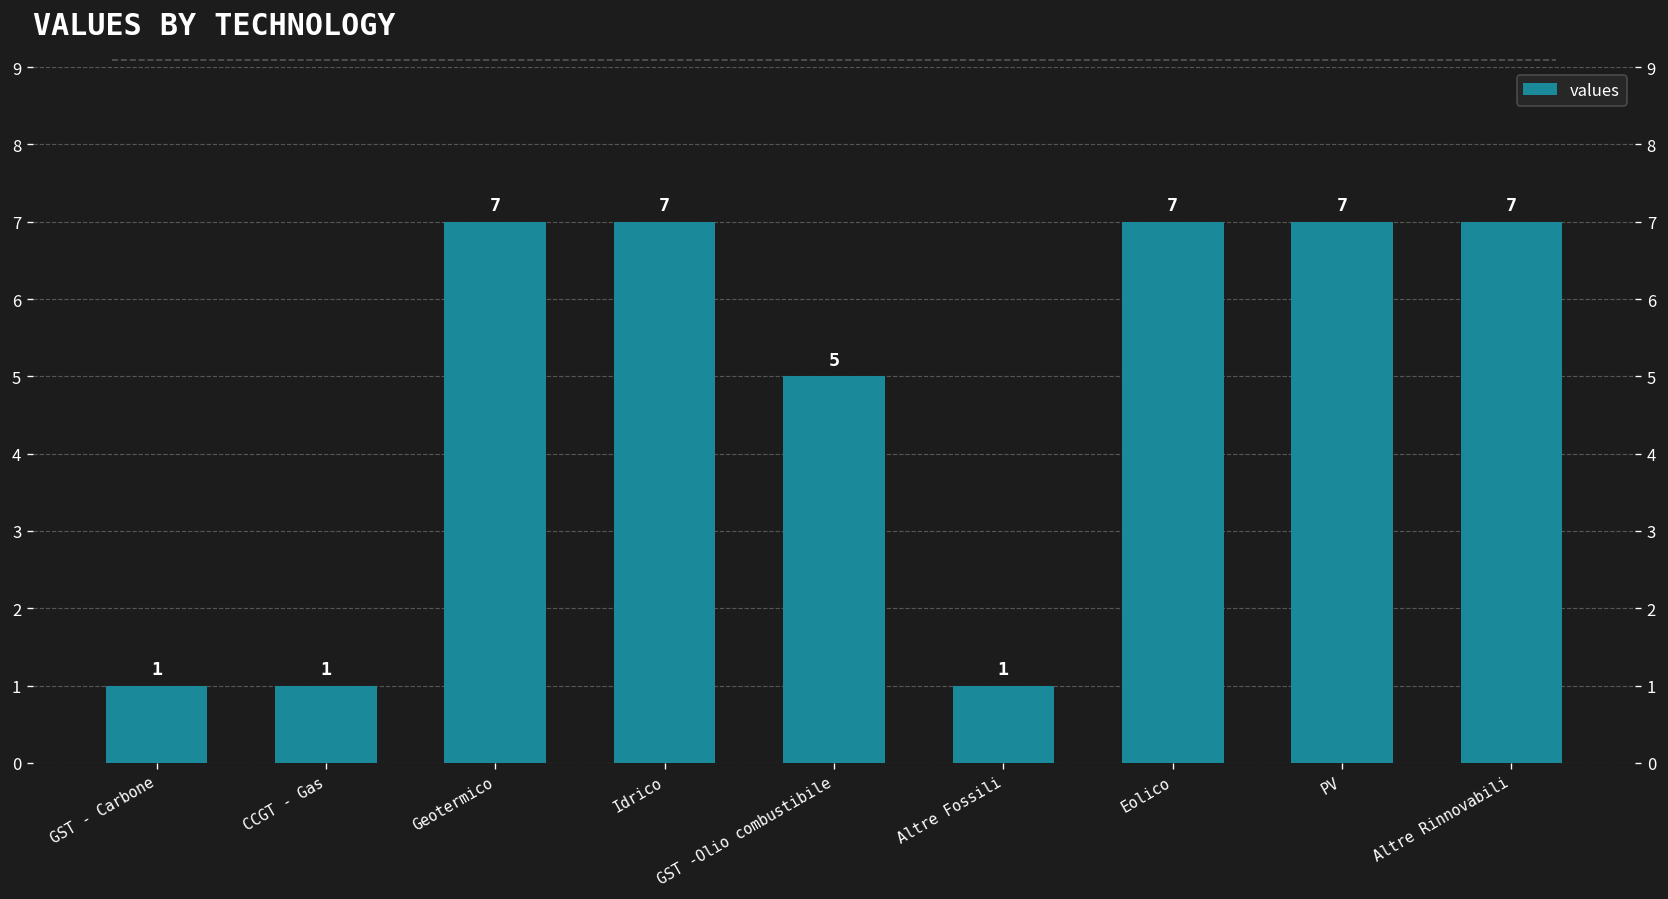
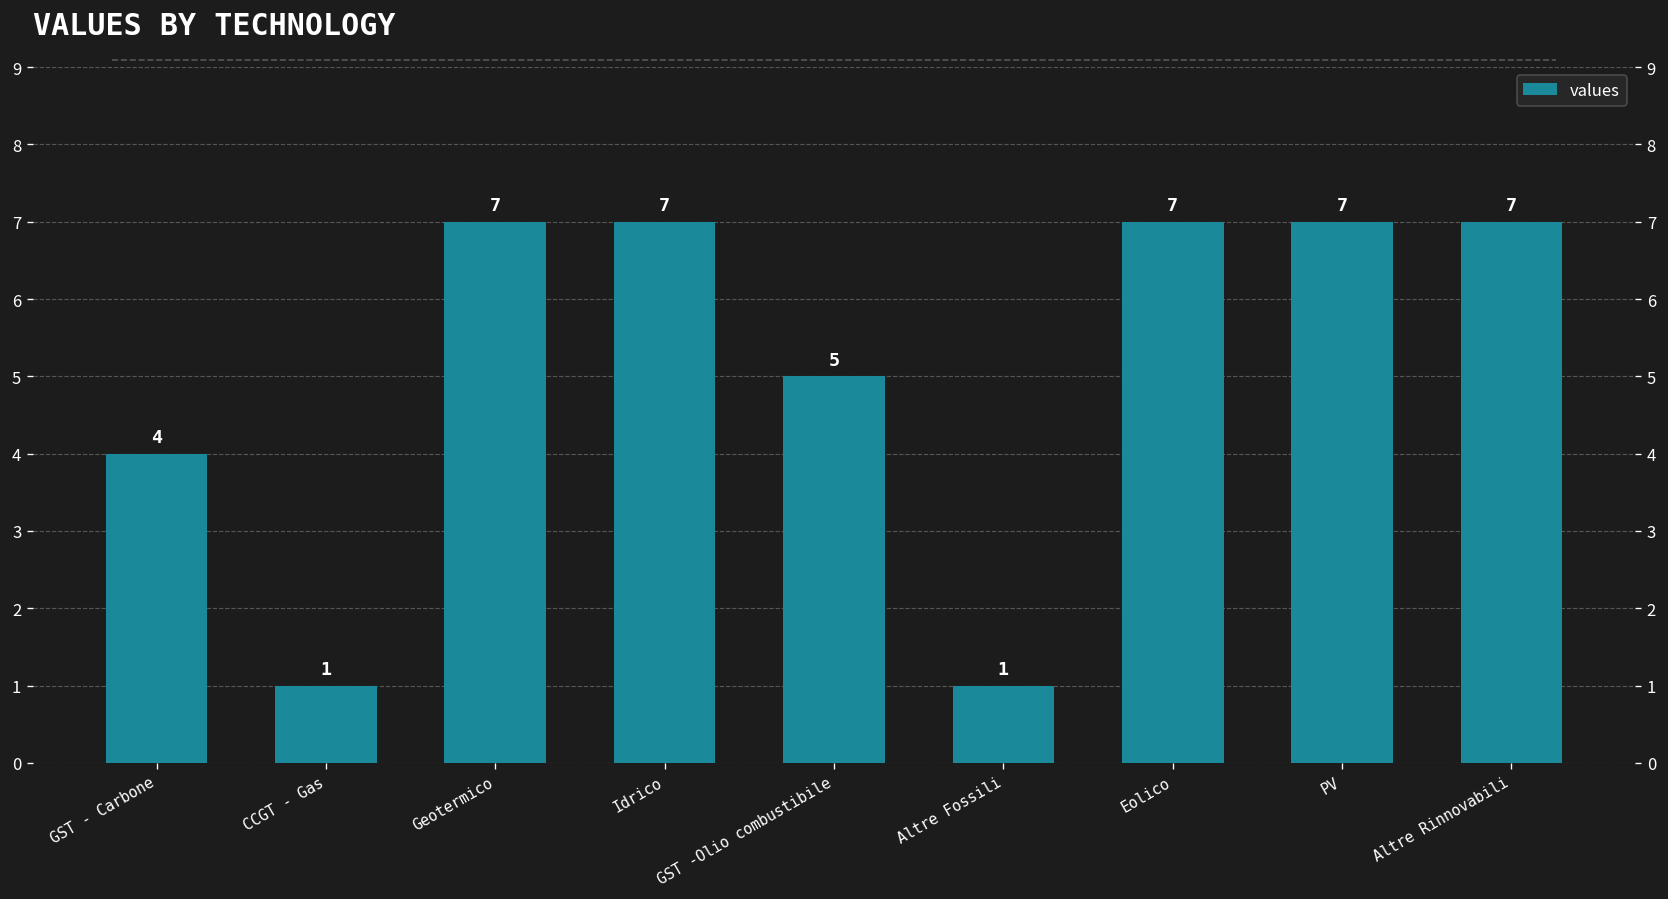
GST - Carbone: 1 -> 4
